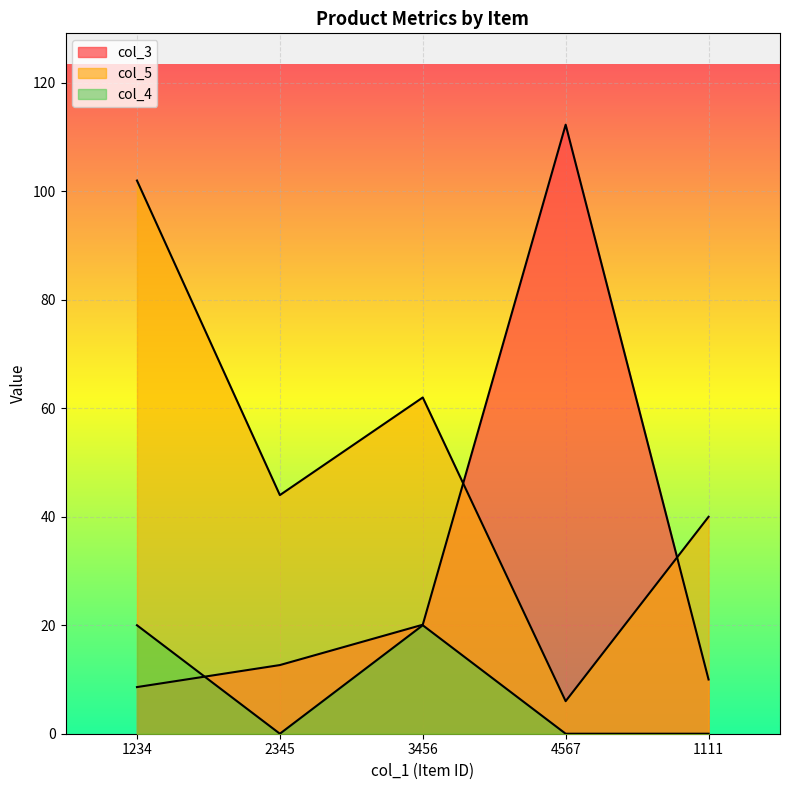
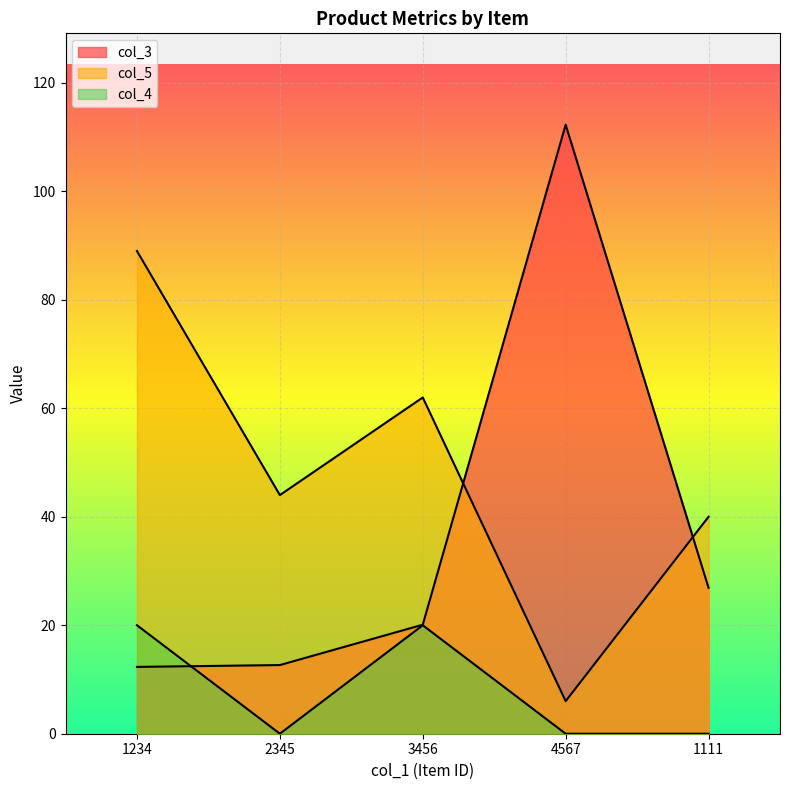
col_3, 1234: 9 -> 12
col_5, 1234: 102 -> 89
col_3, 1111: 10 -> 27
